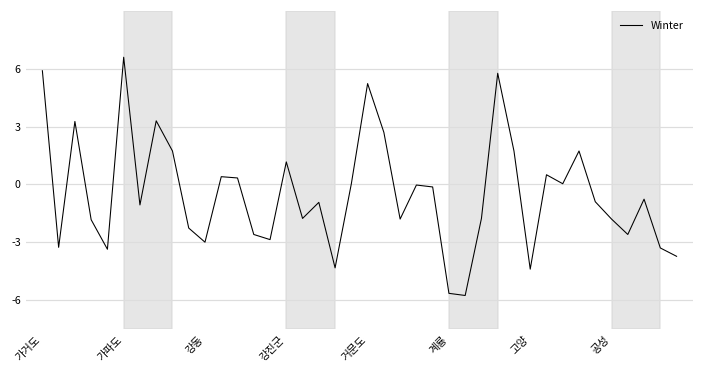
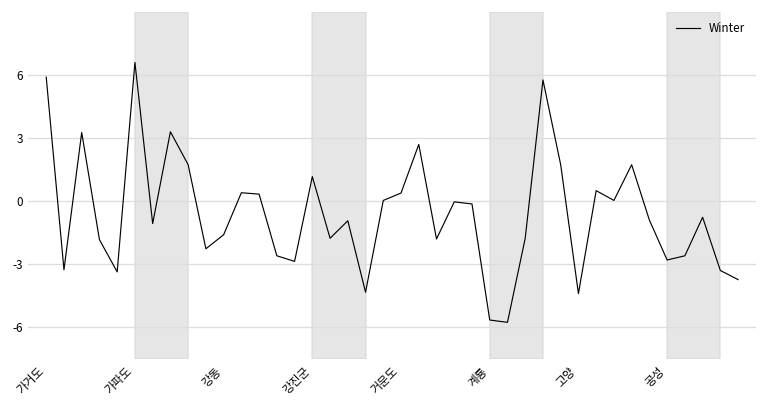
강동: -3.0 -> -1.6
거문도: 5.2 -> 0.4
공성: -1.8 -> -2.8
